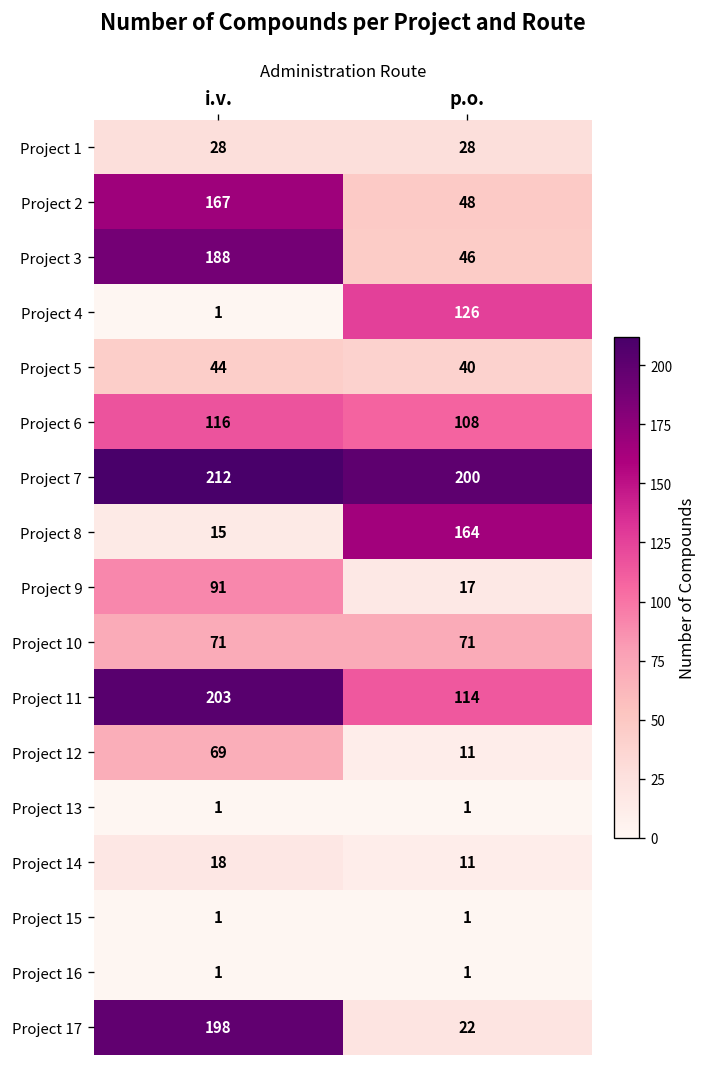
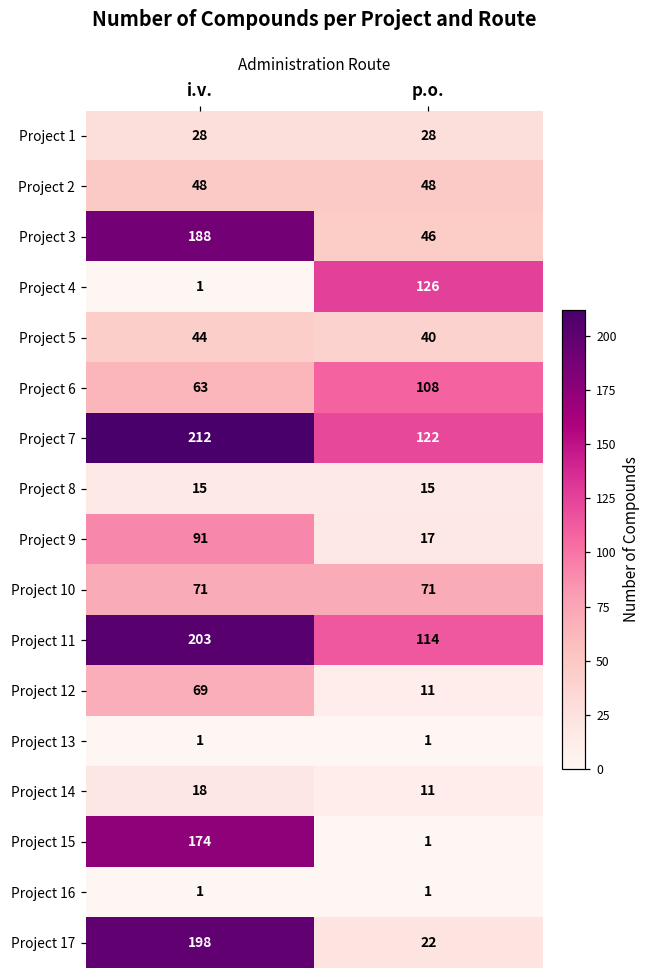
Project 2, i.v.: 167 -> 48
Project 6, i.v.: 116 -> 63
Project 7, p.o.: 200 -> 122
Project 8, p.o.: 164 -> 15
Project 15, i.v.: 1 -> 174
